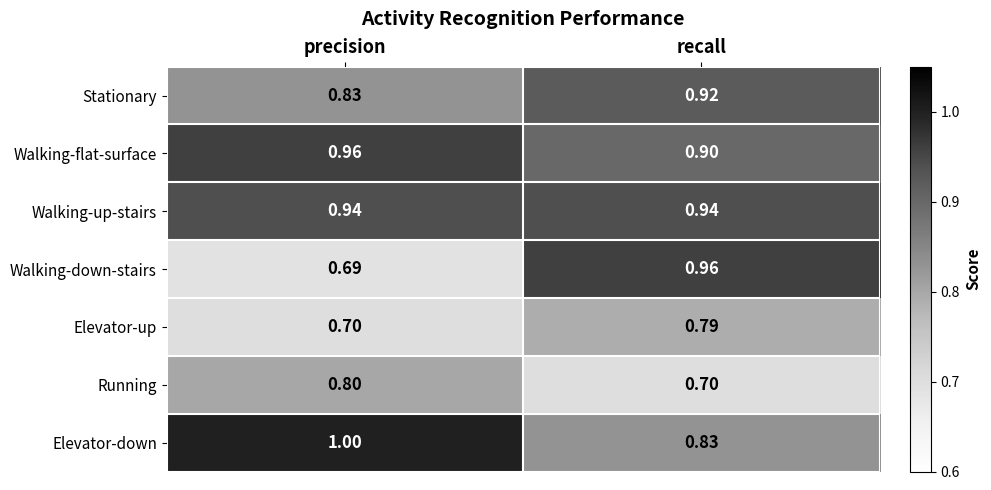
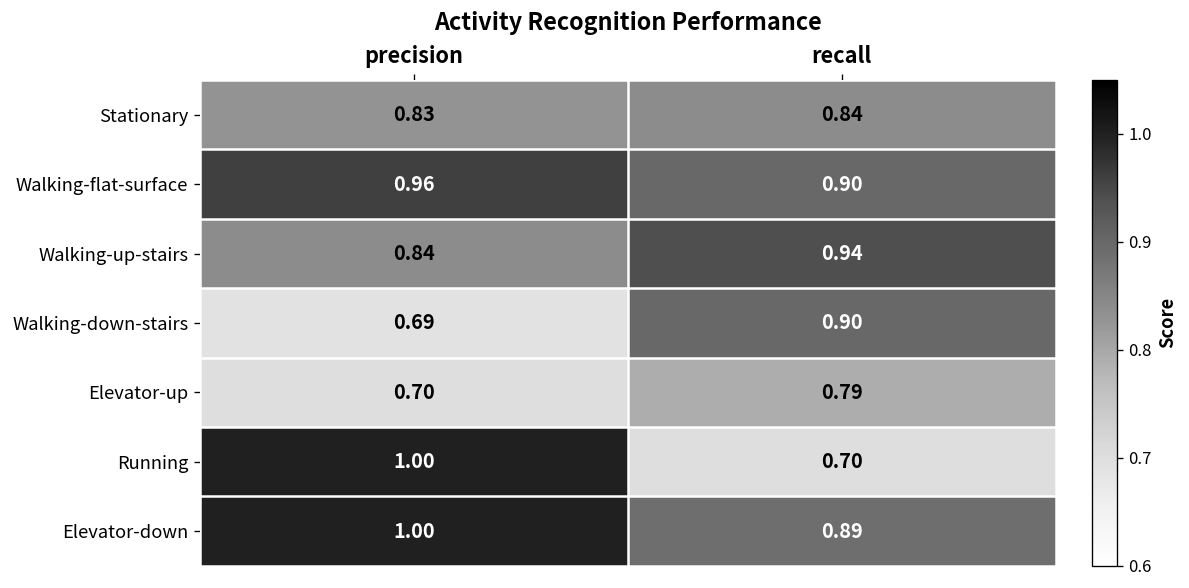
Stationary, recall: 0.92 -> 0.84
Walking-up-stairs, precision: 0.94 -> 0.84
Walking-down-stairs, recall: 0.96 -> 0.90
Running, precision: 0.80 -> 1.00
Elevator-down, recall: 0.83 -> 0.89
